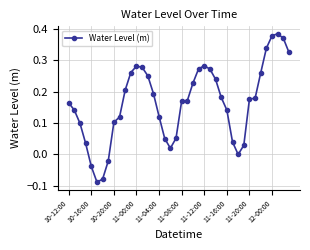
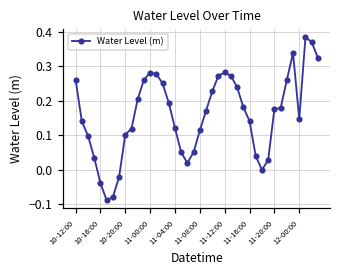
10-12:00: 0.16 -> 0.26
11-08:00: 0.17 -> 0.11
12-00:00: 0.38 -> 0.15
